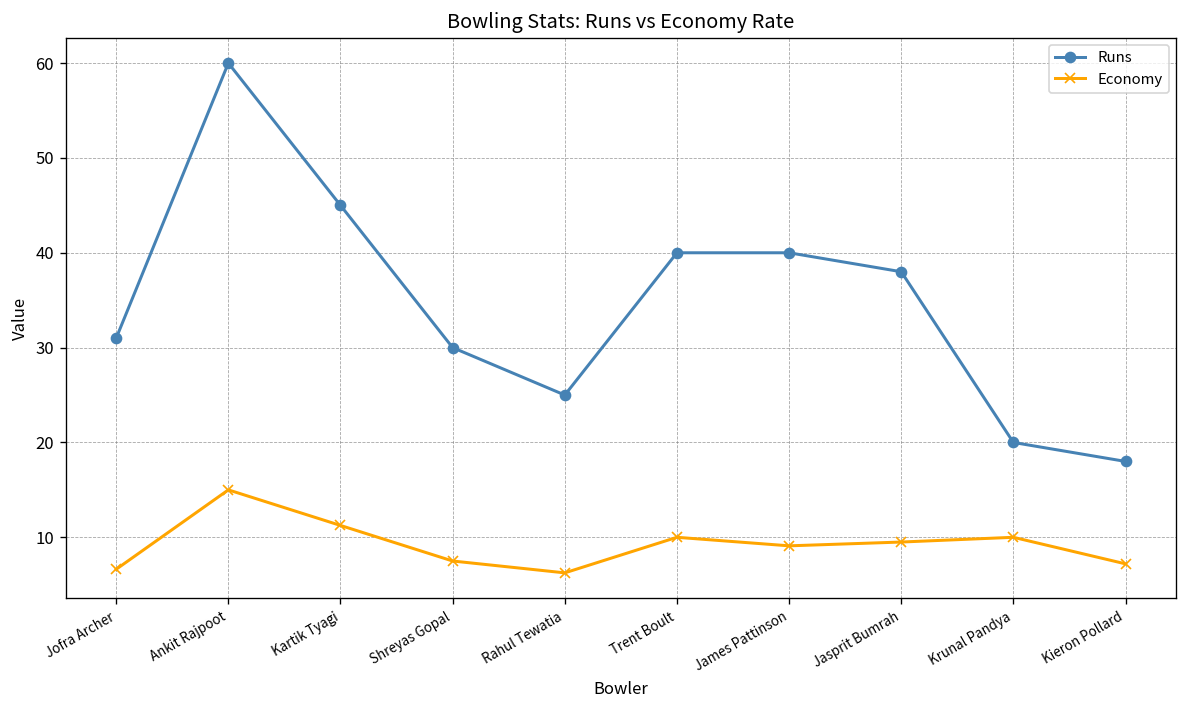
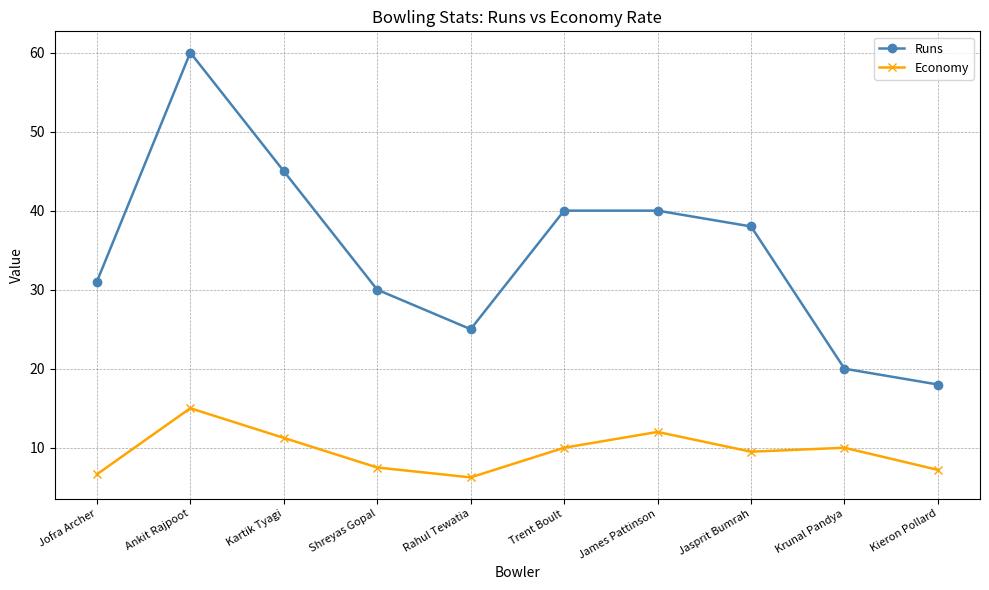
Economy, James Pattinson: 9 -> 12
